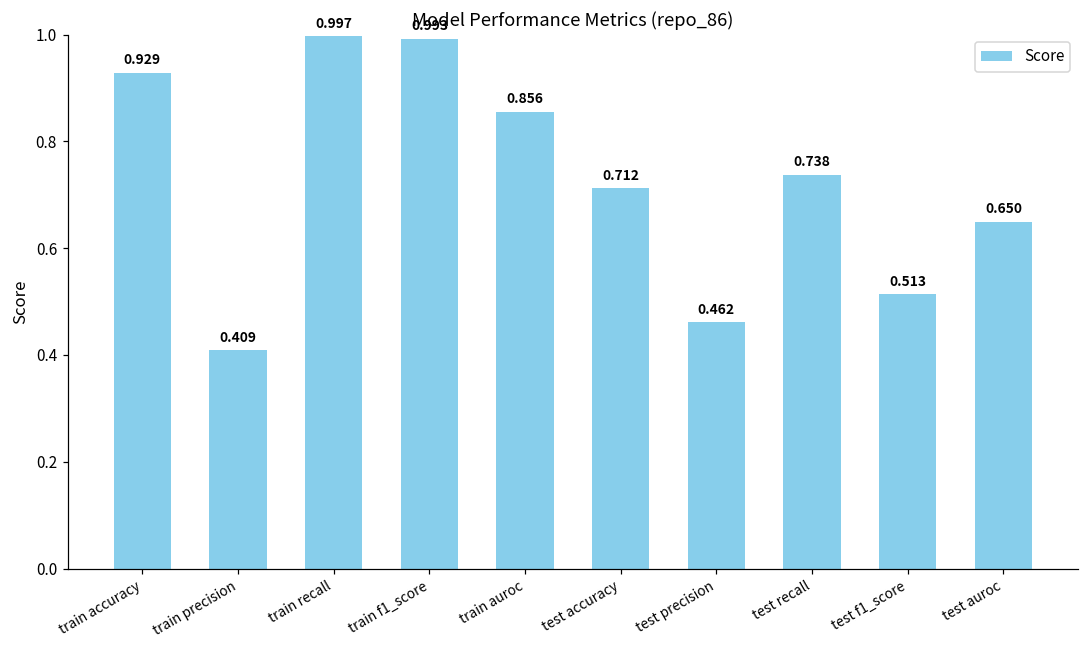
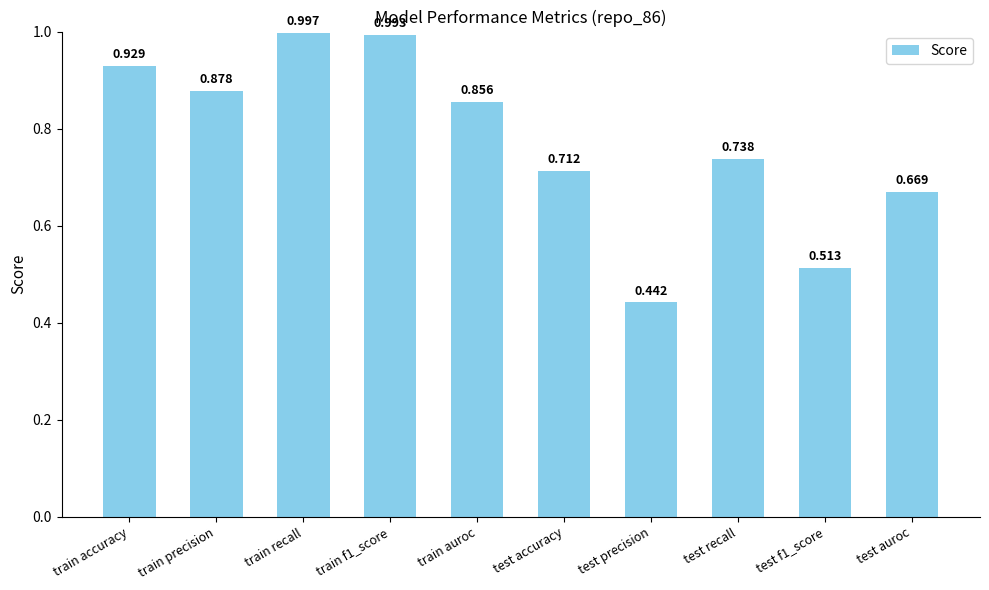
train precision: 0.409 -> 0.878
test precision: 0.462 -> 0.442
test auroc: 0.650 -> 0.669
